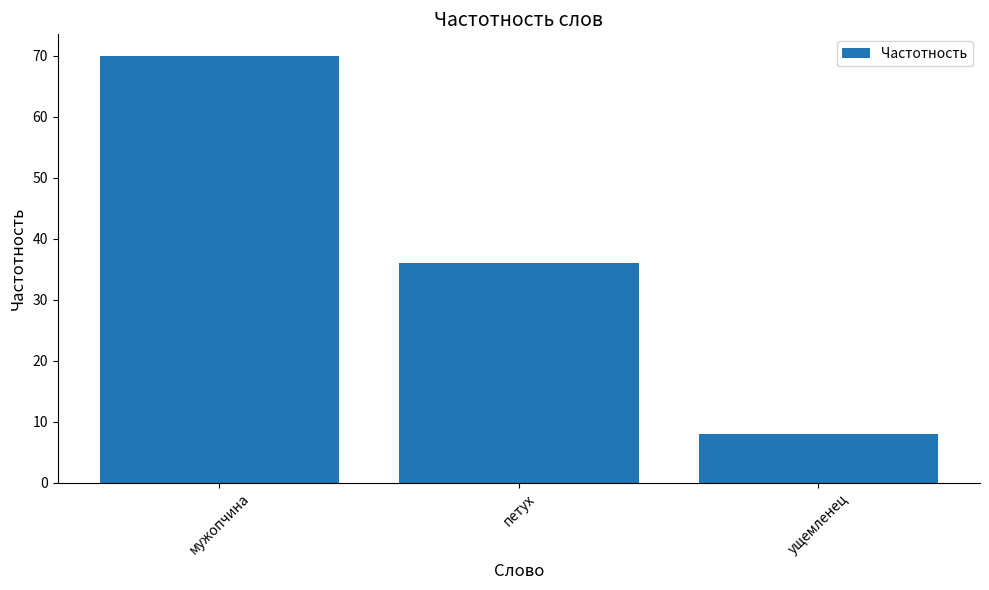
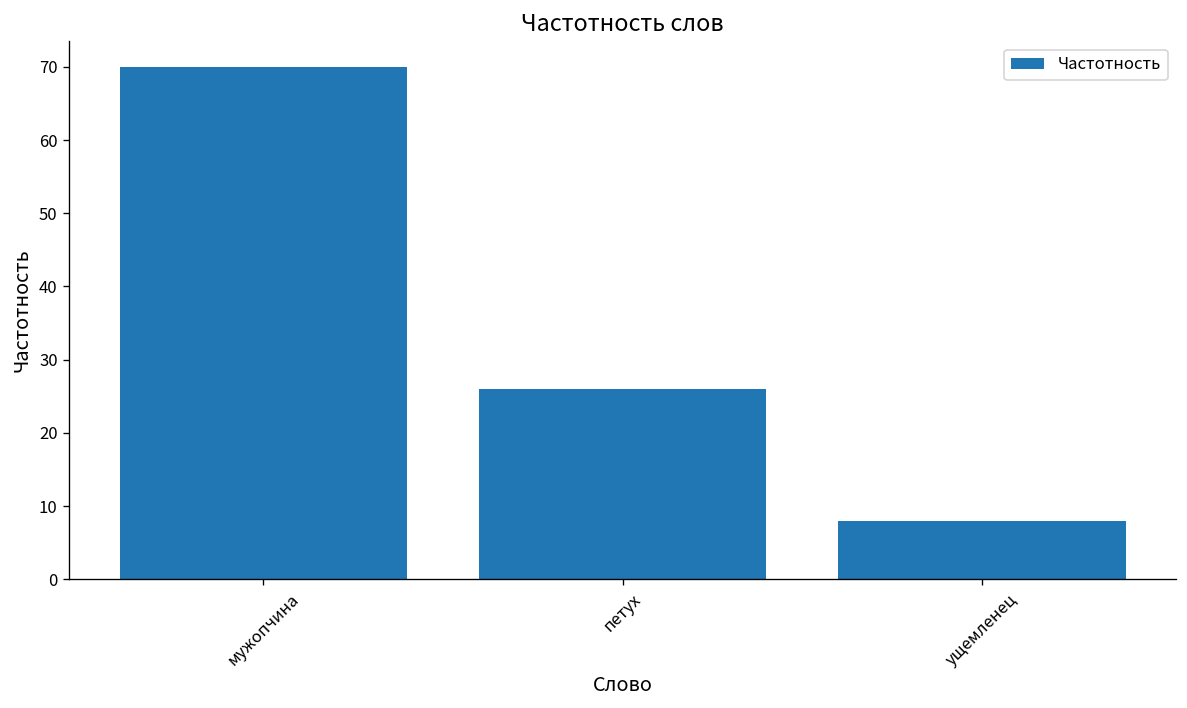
петух: 36 -> 26
